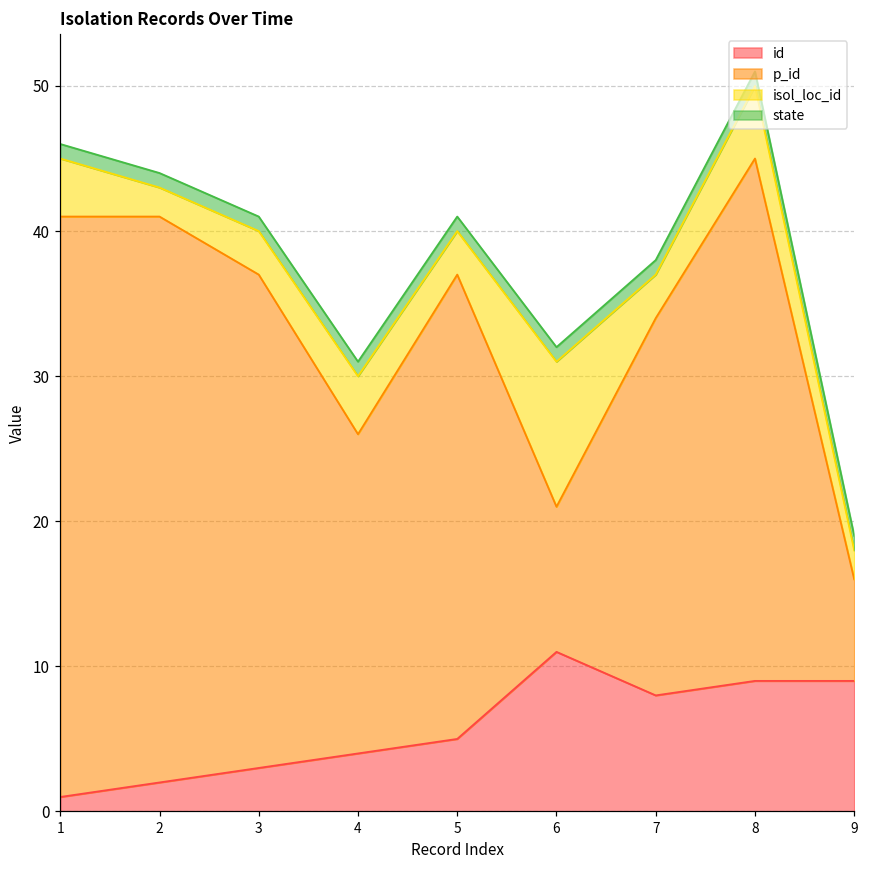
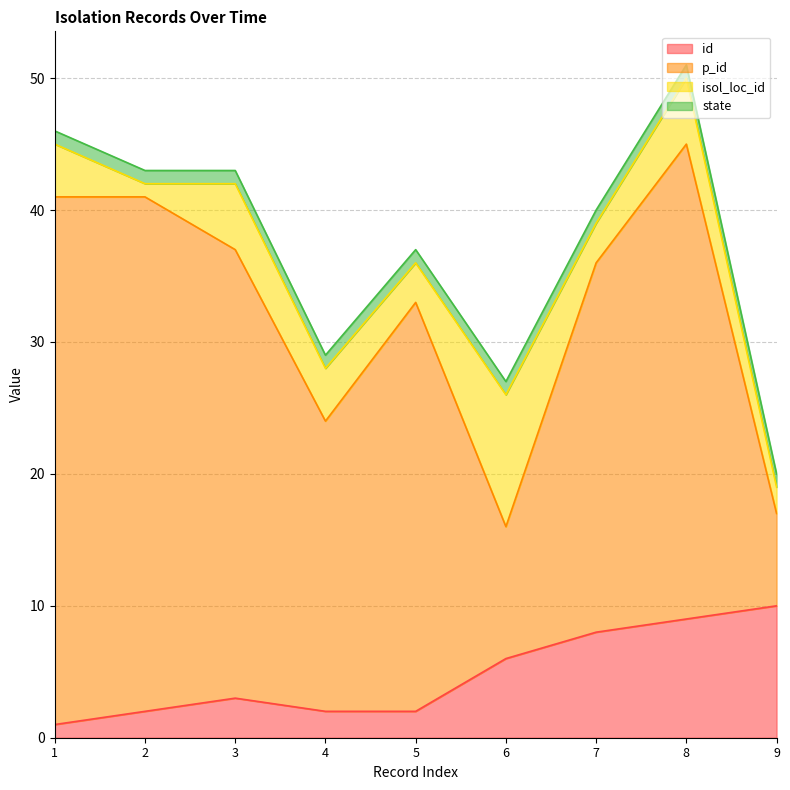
isol_loc_id, 2: 2 -> 1
isol_loc_id, 3: 3 -> 5
id, 4: 4 -> 2
id, 5: 5 -> 2
p_id, 5: 32 -> 31
id, 6: 11 -> 6
p_id, 7: 26 -> 28
id, 9: 9 -> 10
